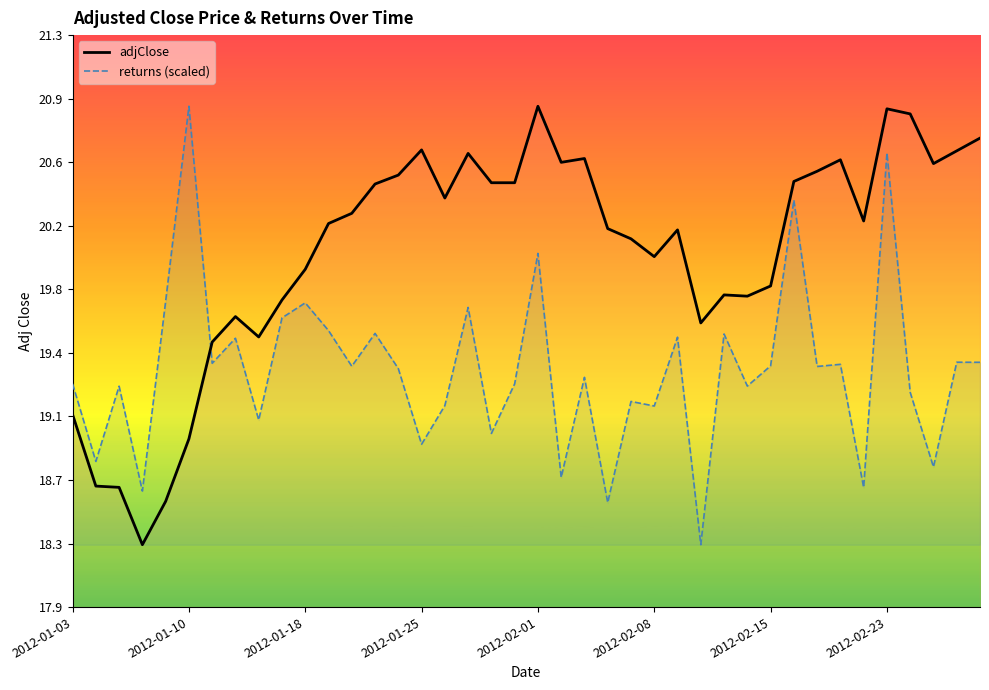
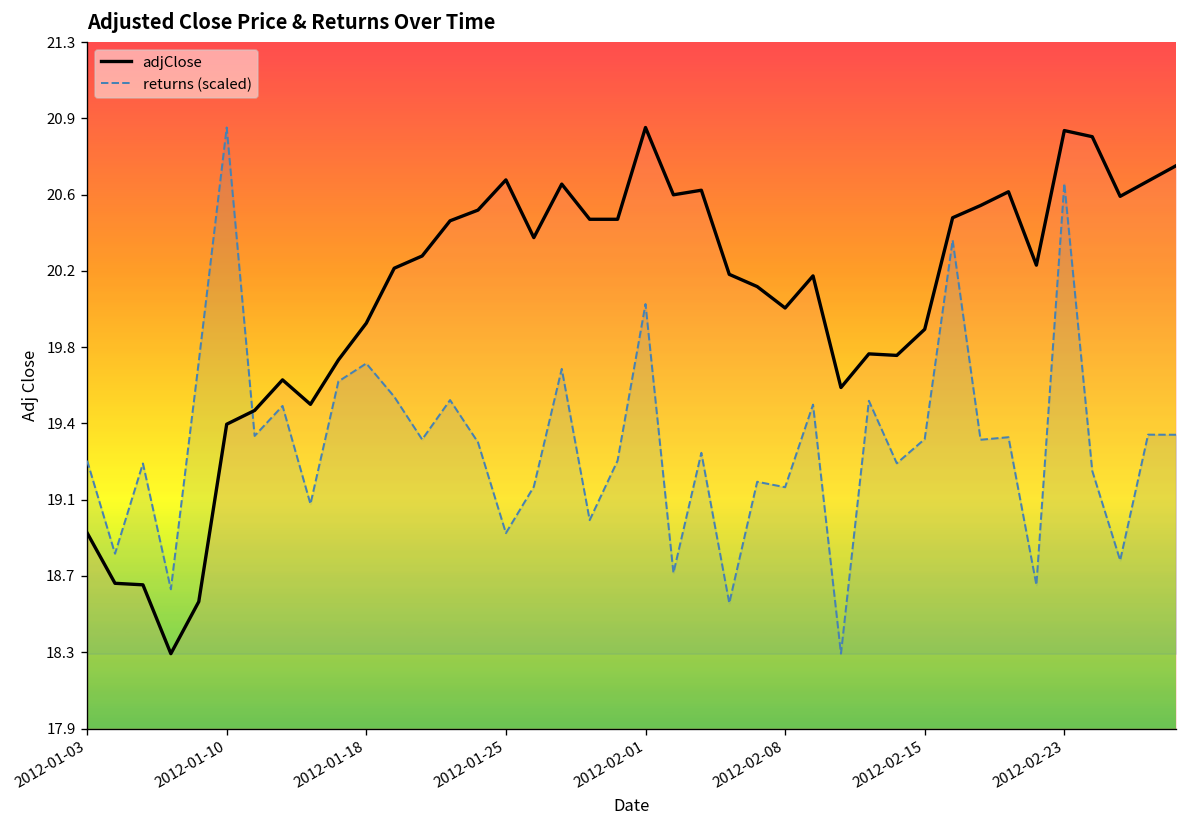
adjClose, 2012-01-03: 19.07 -> 18.90
adjClose, 2012-01-10: 18.93 -> 19.43
adjClose, 2012-02-15: 19.83 -> 19.90
